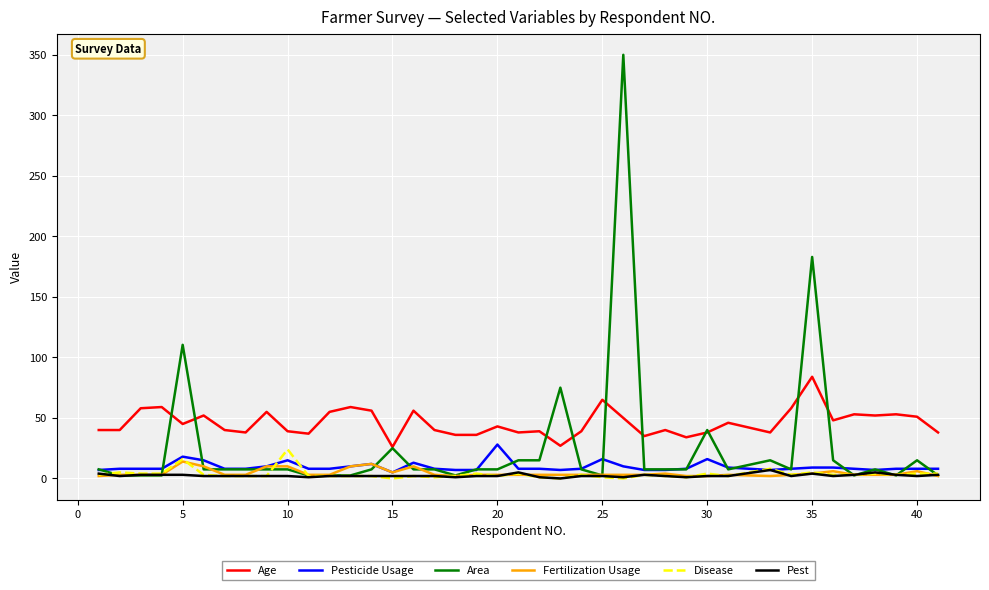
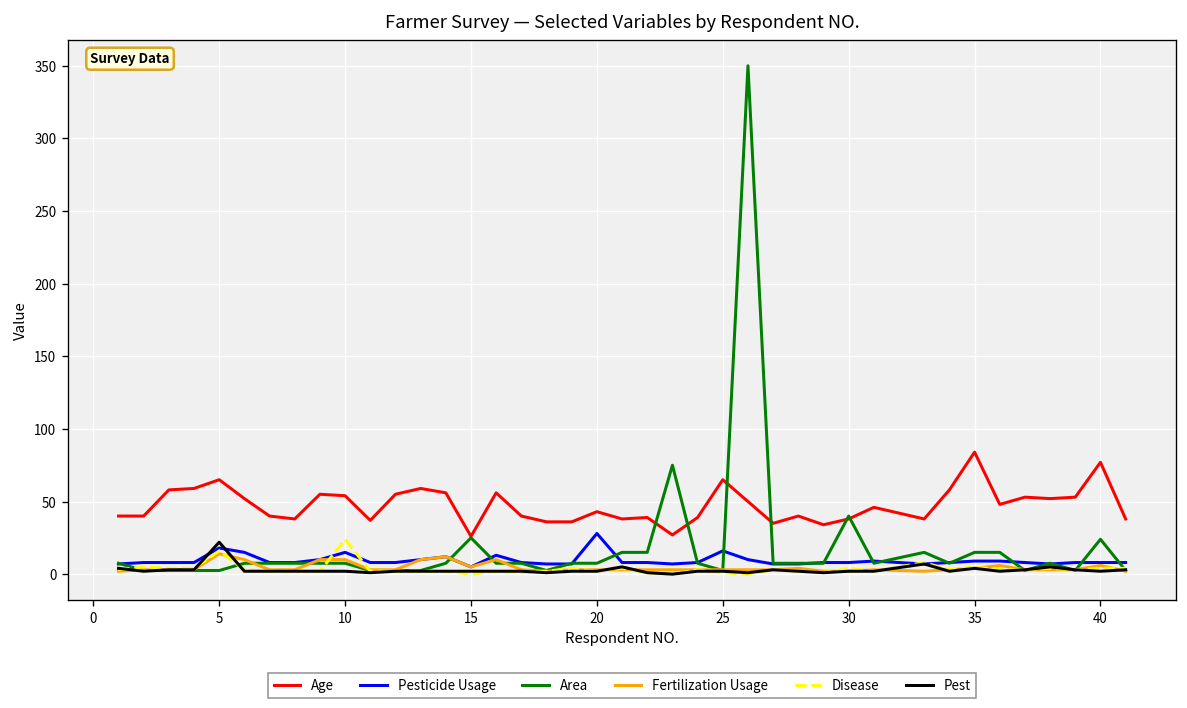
Age, 5: 45 -> 65
Area, 5: 110 -> 3
Pest, 5: 3 -> 22
Age, 10: 39 -> 54
Pesticide Usage, 30: 16 -> 8
Area, 35: 183 -> 15
Age, 40: 51 -> 77
Area, 40: 15 -> 24
